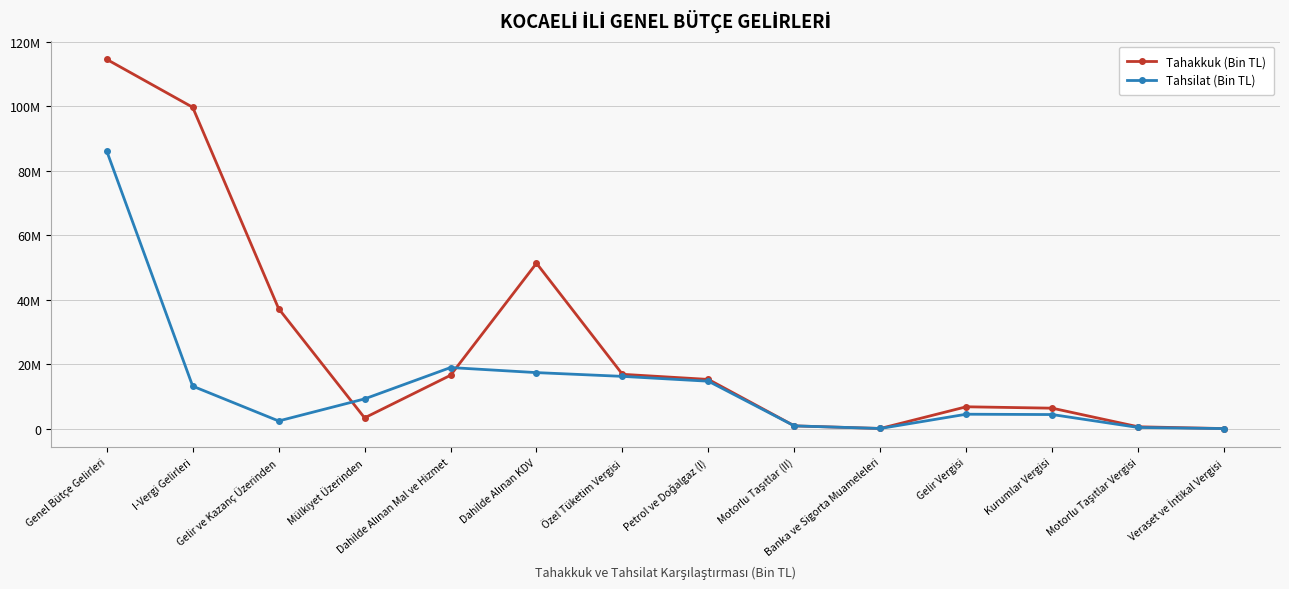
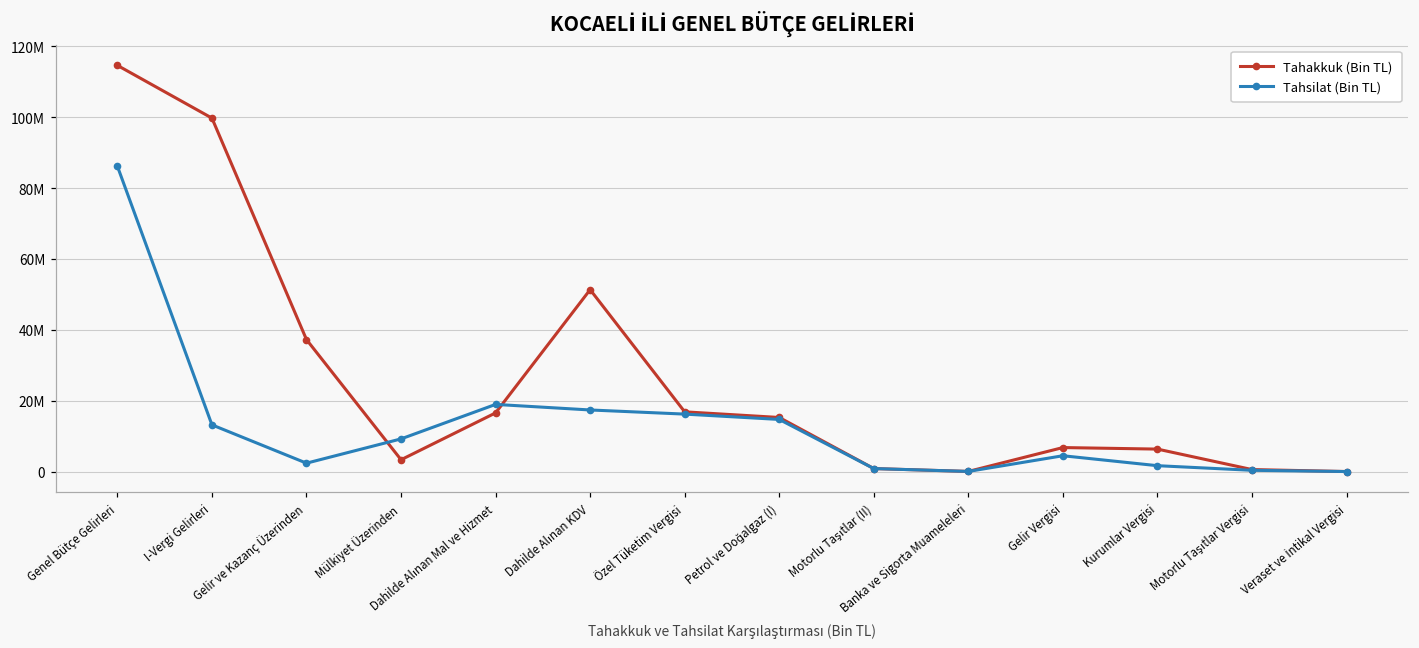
Tahsilat (Bin TL), Kurumlar Vergisi: 4000000 -> 2000000
